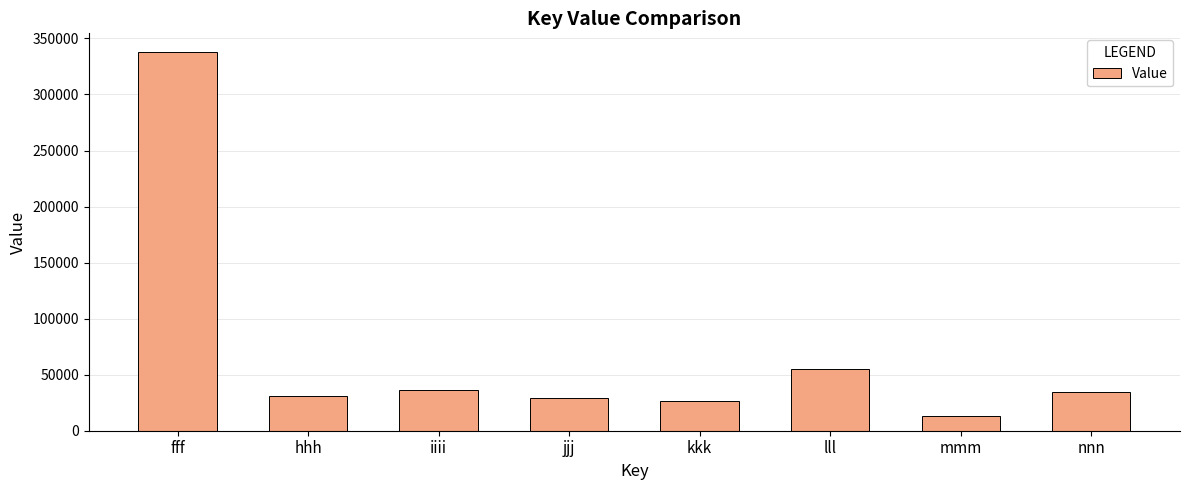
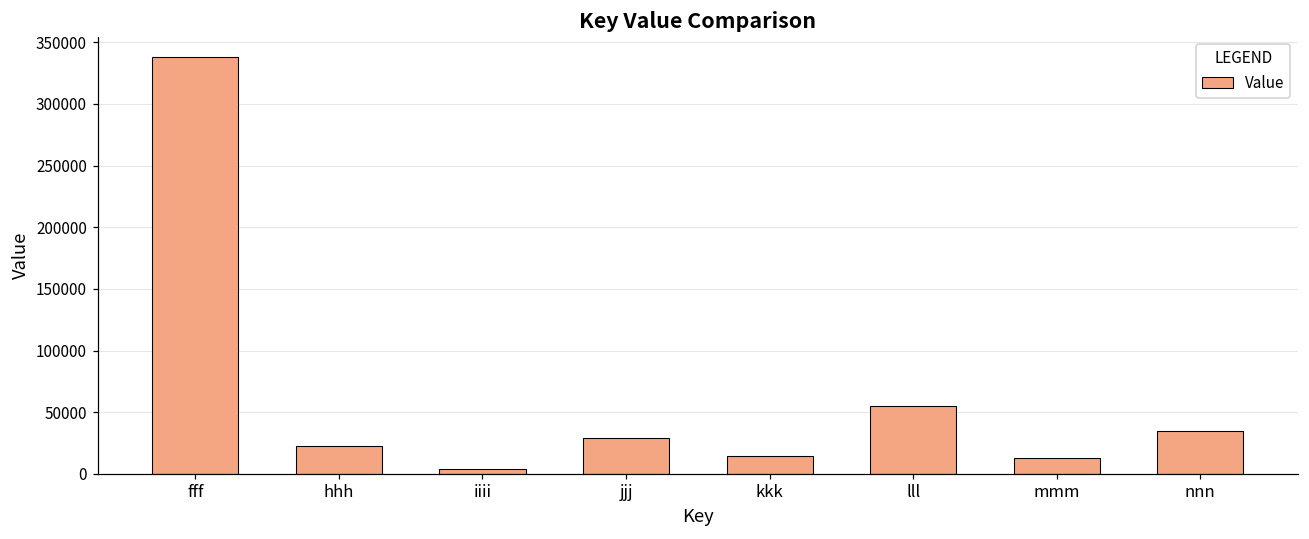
hhh: 31000 -> 23000
iiii: 36000 -> 4000
kkk: 27000 -> 15000
